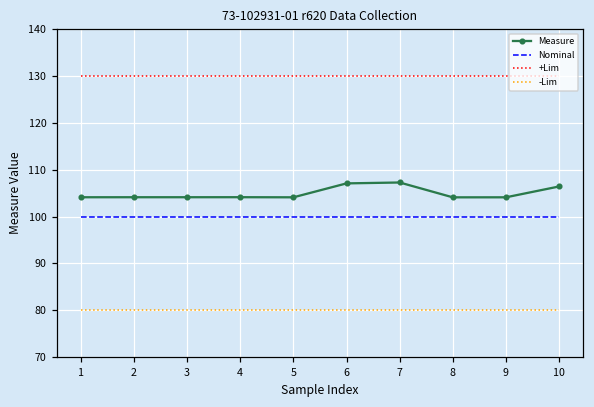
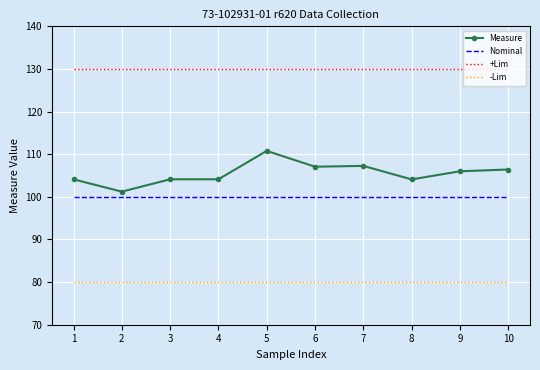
Measure, 2: 104 -> 101
Measure, 5: 104 -> 111
Measure, 9: 104 -> 106
